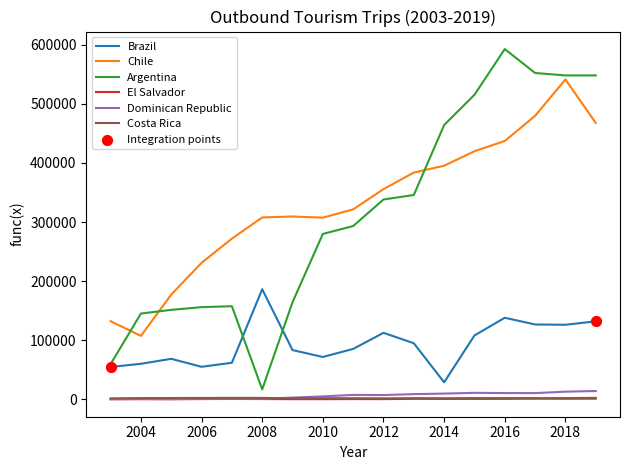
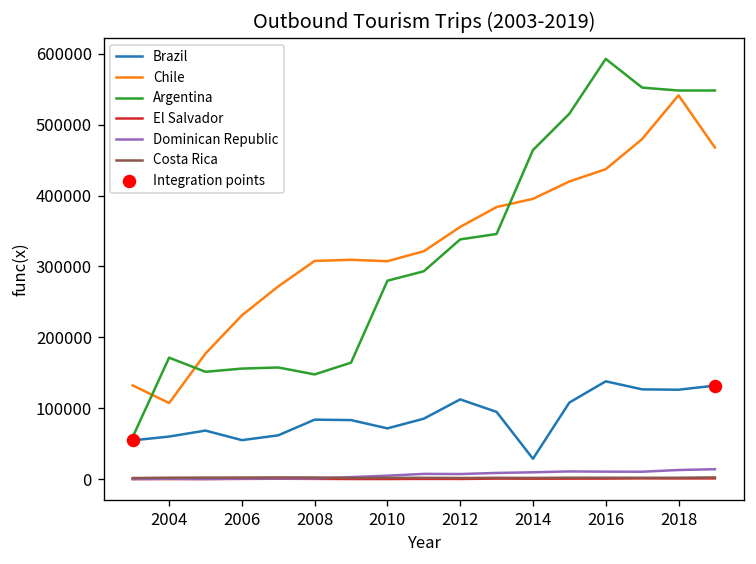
Argentina, 2004: 150000 -> 170000
Brazil, 2008: 190000 -> 80000
Argentina, 2008: 20000 -> 150000
